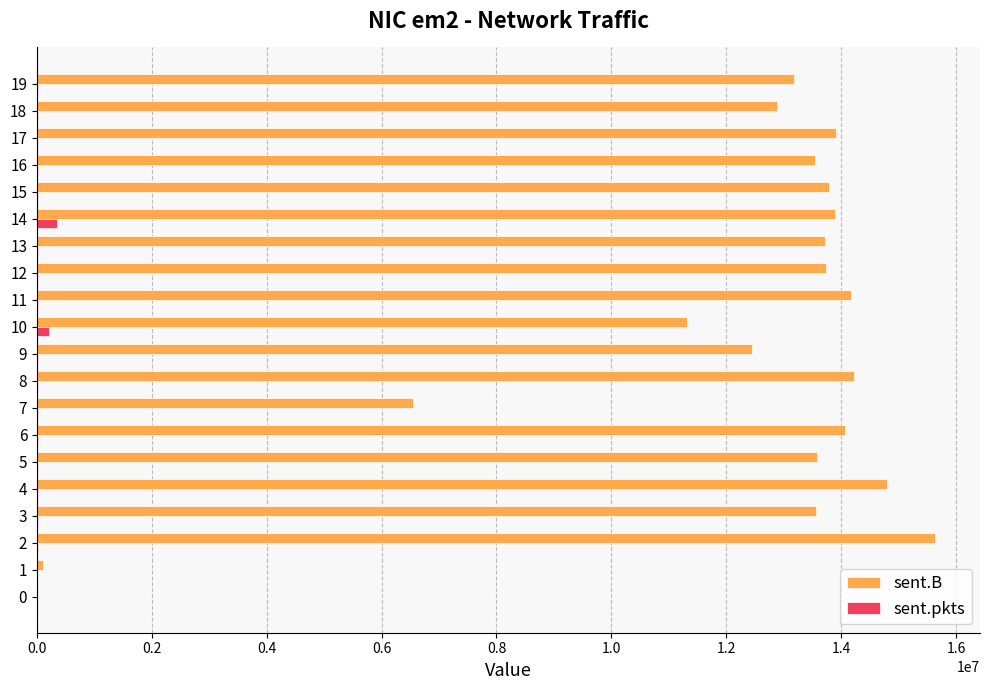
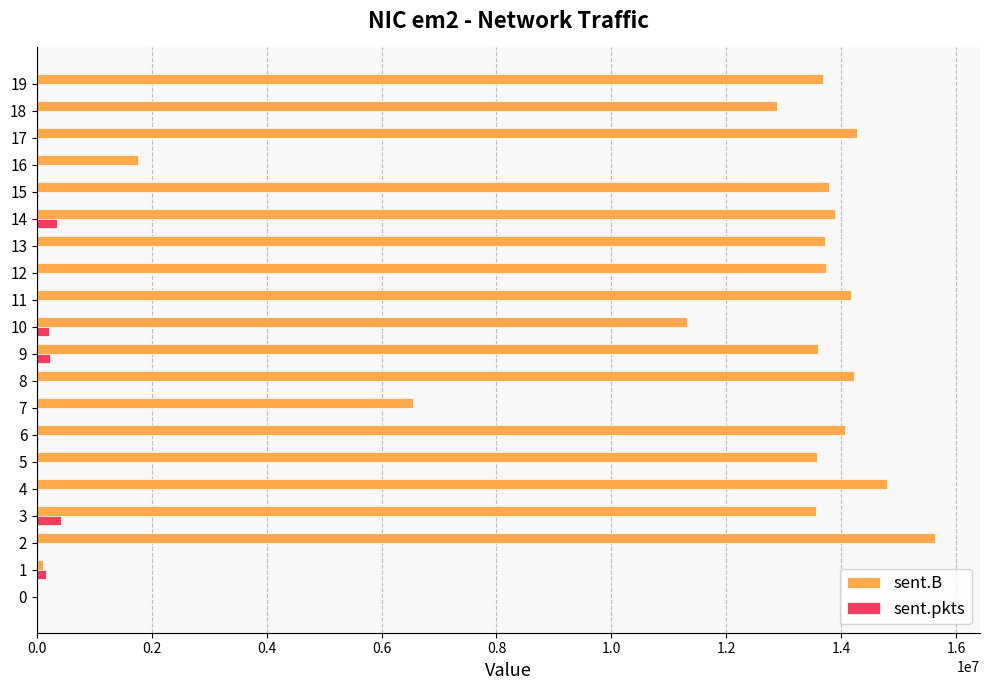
sent.B, 19: 13200000 -> 13700000
sent.B, 17: 13900000 -> 14300000
sent.B, 16: 13500000 -> 1800000
sent.B, 9: 12400000 -> 13600000
sent.pkts, 9: 0 -> 200000
sent.pkts, 3: 0 -> 400000
sent.pkts, 1: 0 -> 200000
